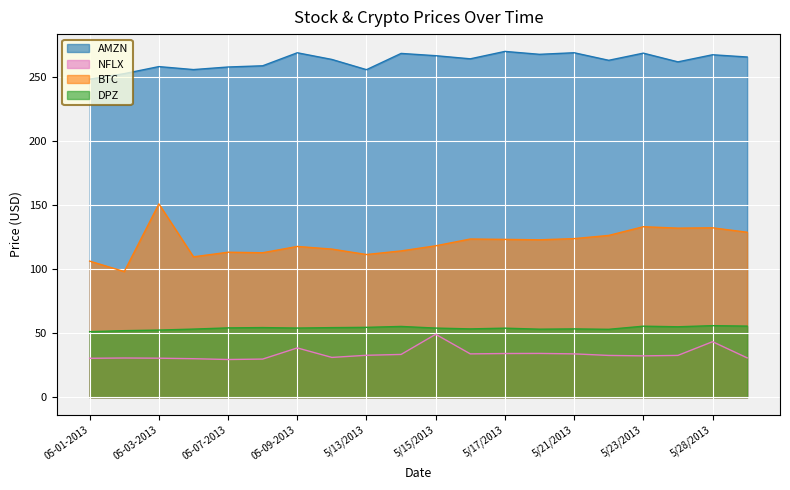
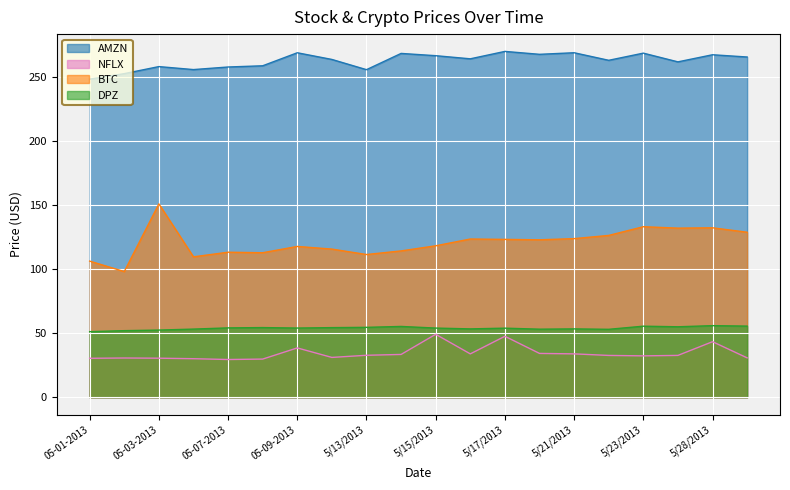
NFLX, 5/17/2013: 34 -> 48
